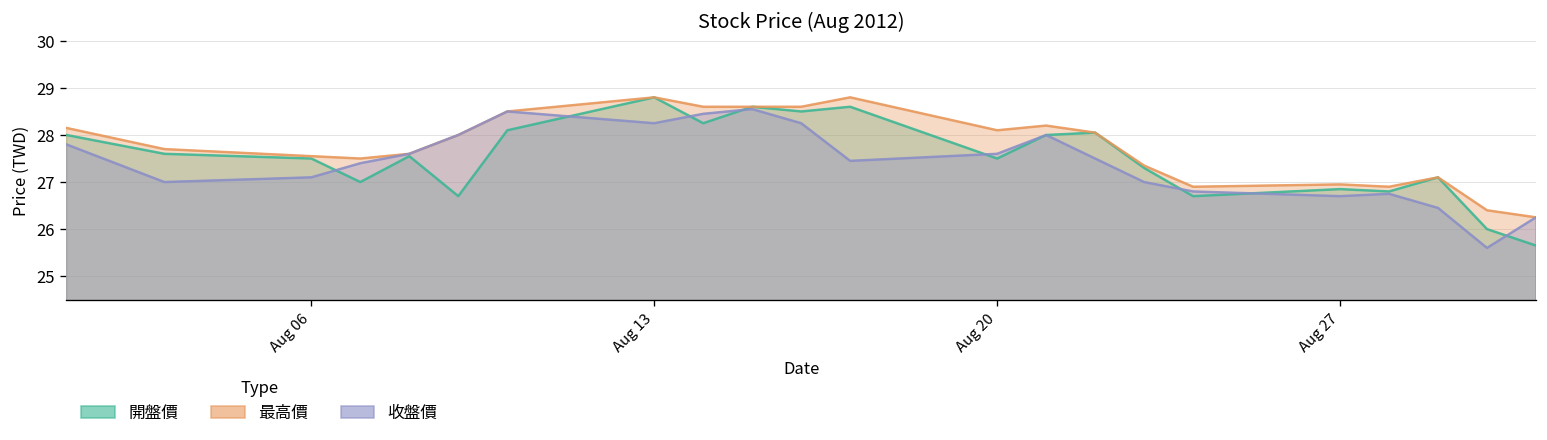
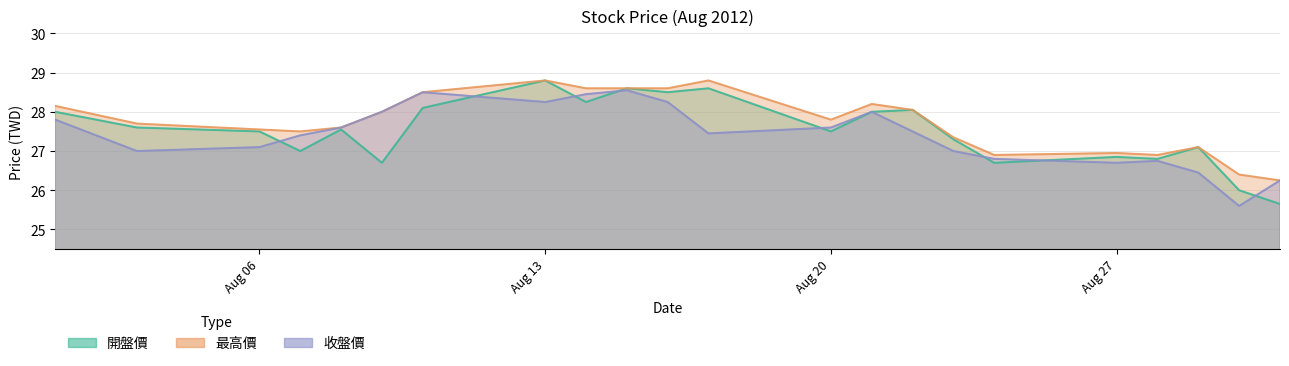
最高價, Aug 20: 28.1 -> 27.8
